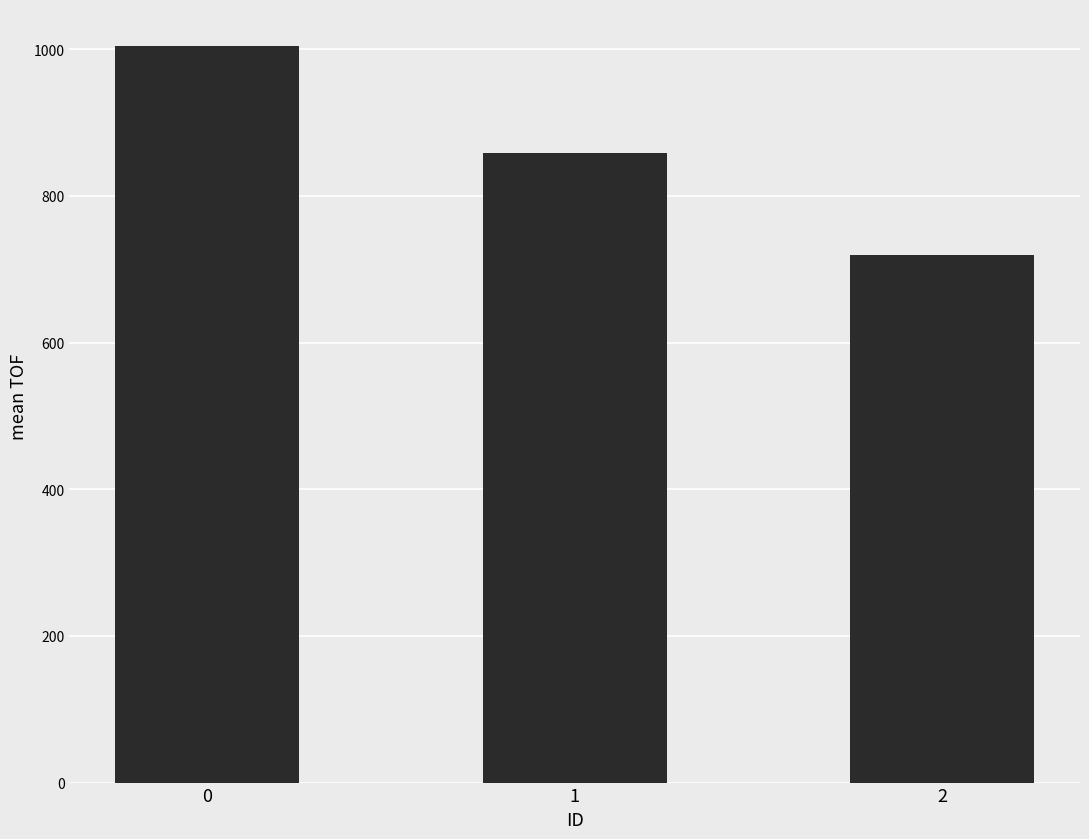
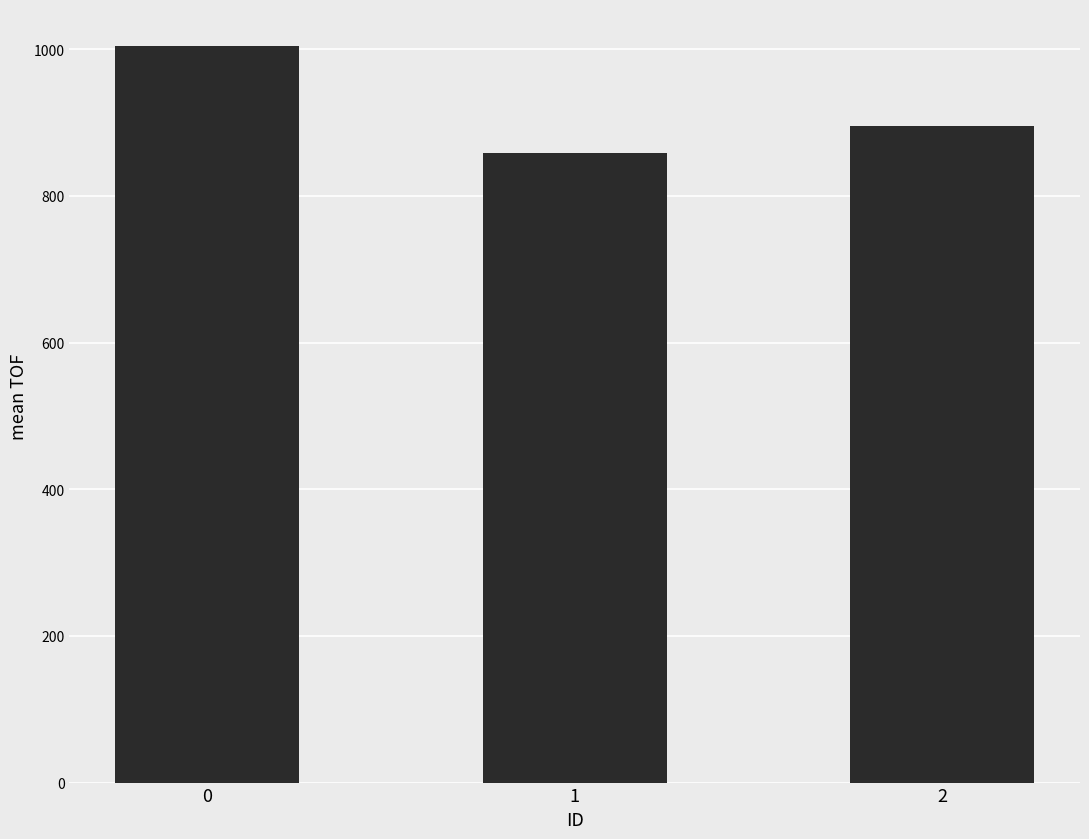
2: 720 -> 890
